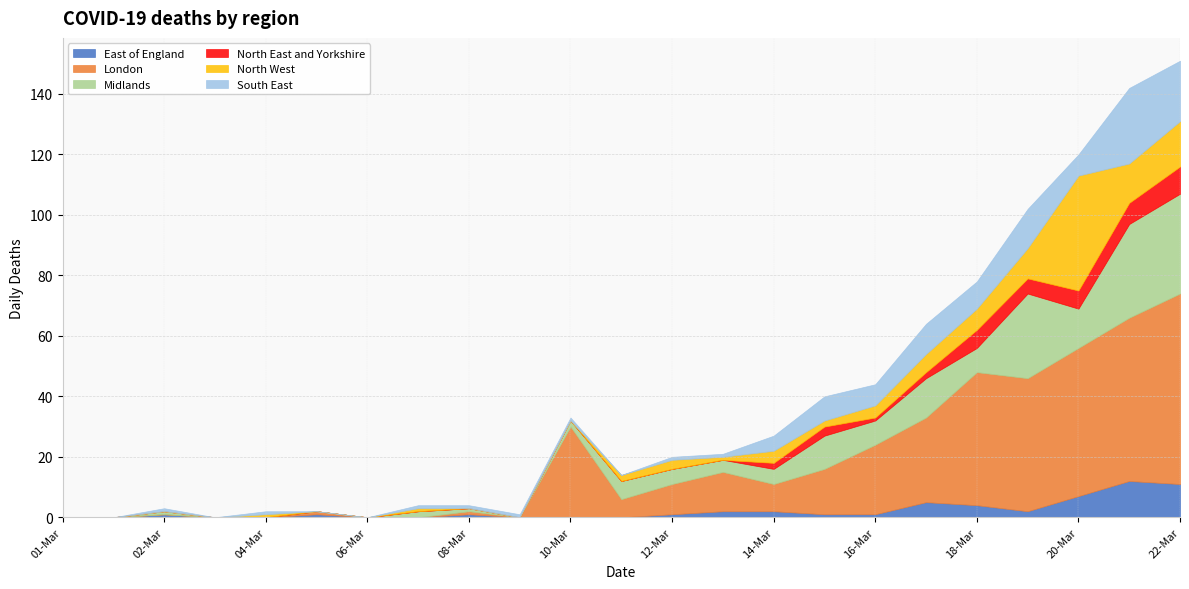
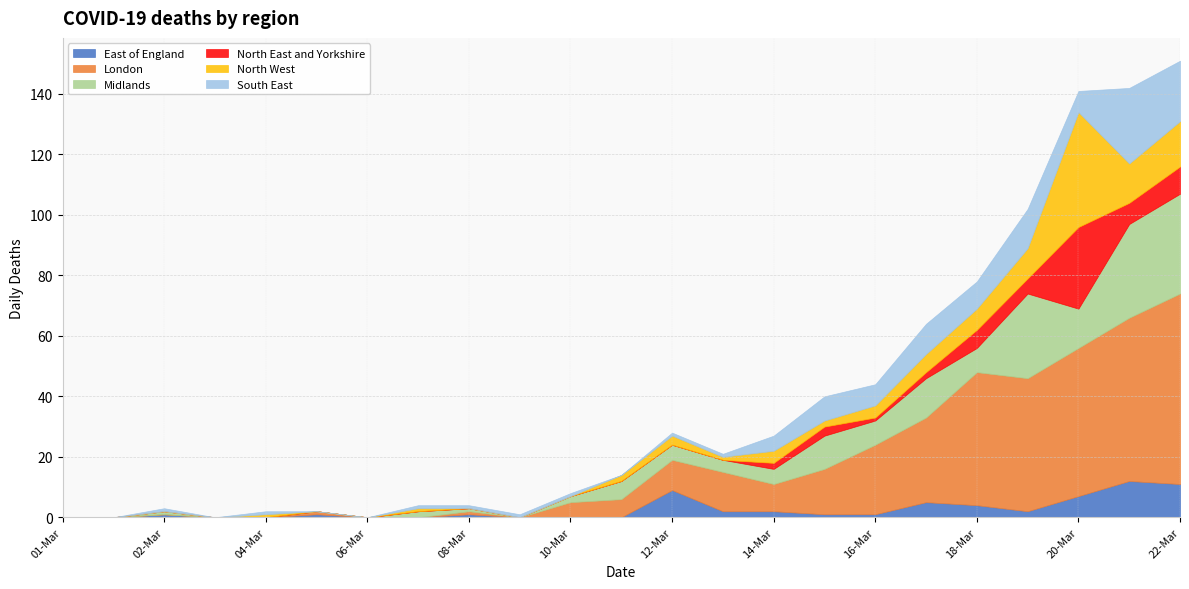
London, 10-Mar: 30 -> 5
East of England, 12-Mar: 1 -> 9
North East and Yorkshire, 20-Mar: 6 -> 27
